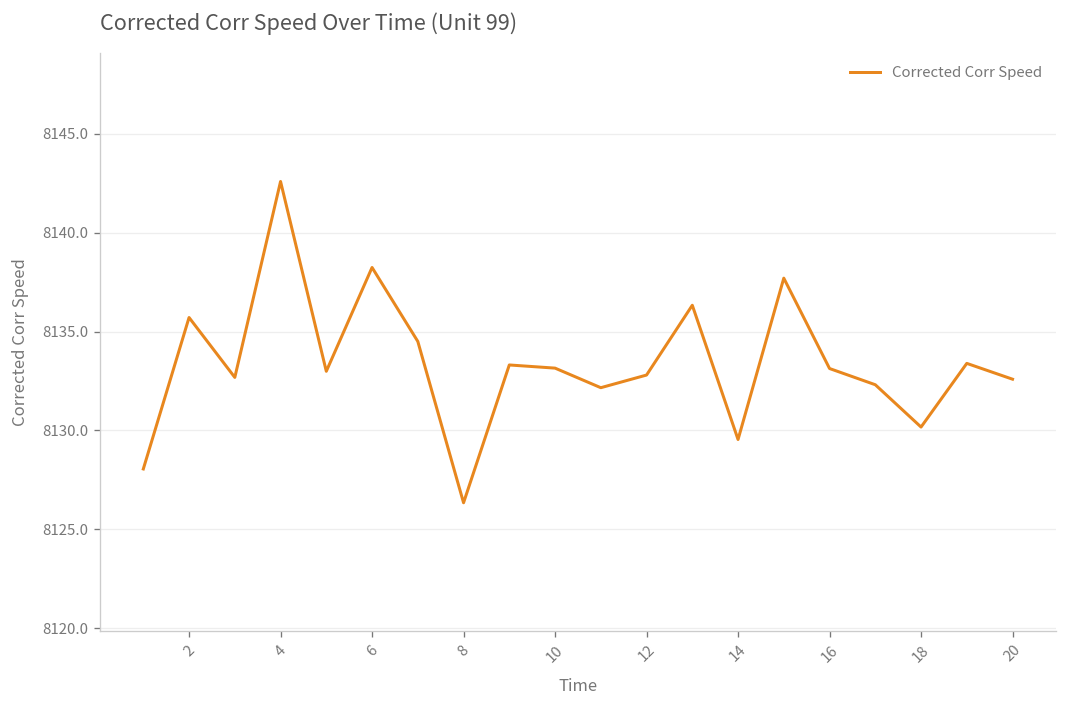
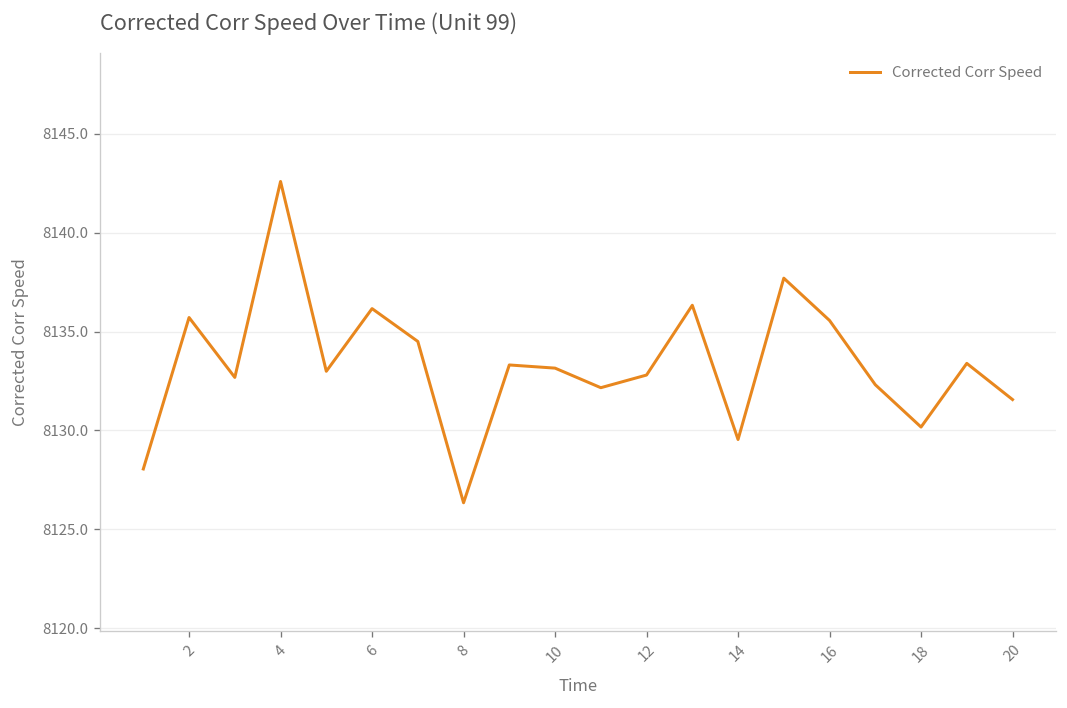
6: 8138.2 -> 8136.2
16: 8133.1 -> 8135.6
20: 8132.6 -> 8131.6
